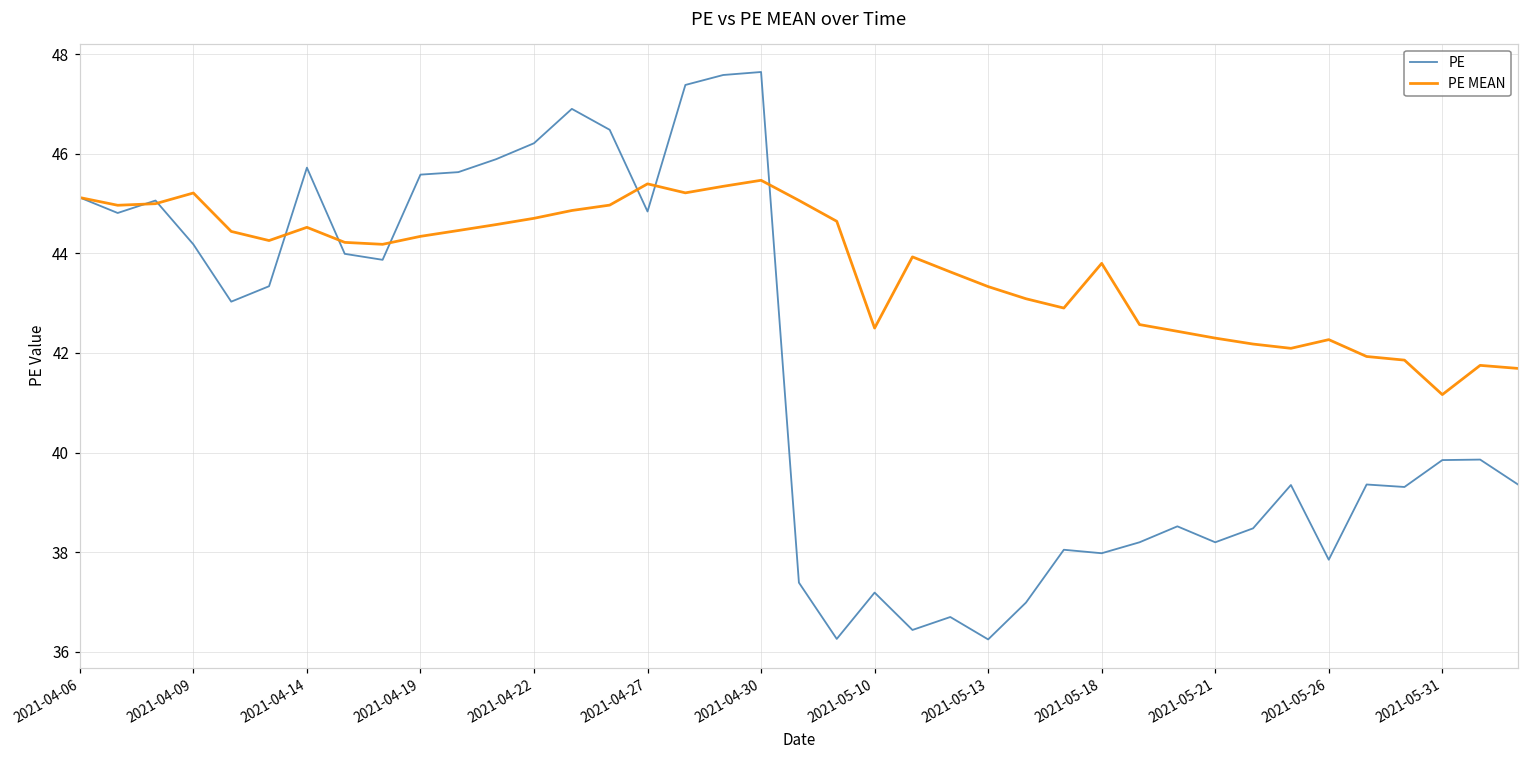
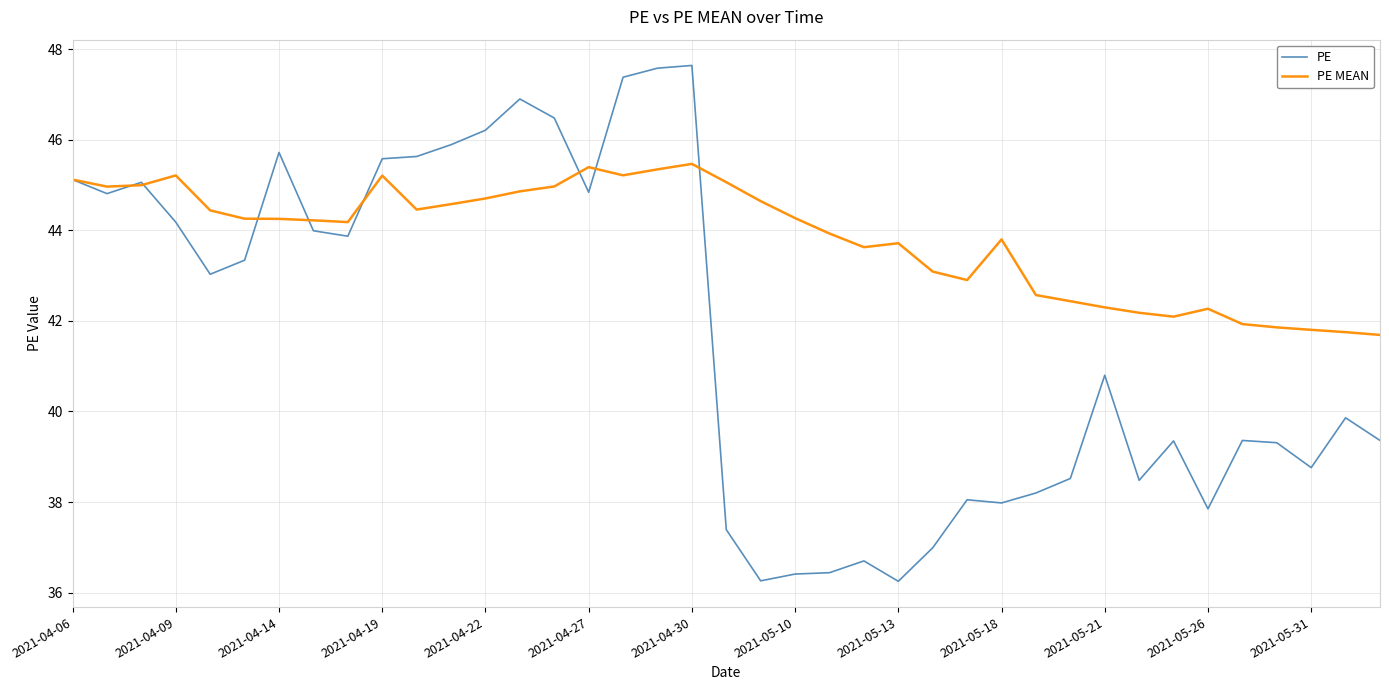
PE MEAN, 2021-04-14: 44.5 -> 44.3
PE MEAN, 2021-04-19: 44.3 -> 45.2
PE, 2021-05-10: 37.2 -> 36.4
PE MEAN, 2021-05-10: 42.5 -> 44.3
PE MEAN, 2021-05-13: 43.3 -> 43.7
PE, 2021-05-21: 38.2 -> 40.8
PE, 2021-05-31: 39.9 -> 38.8
PE MEAN, 2021-05-31: 41.2 -> 41.8
